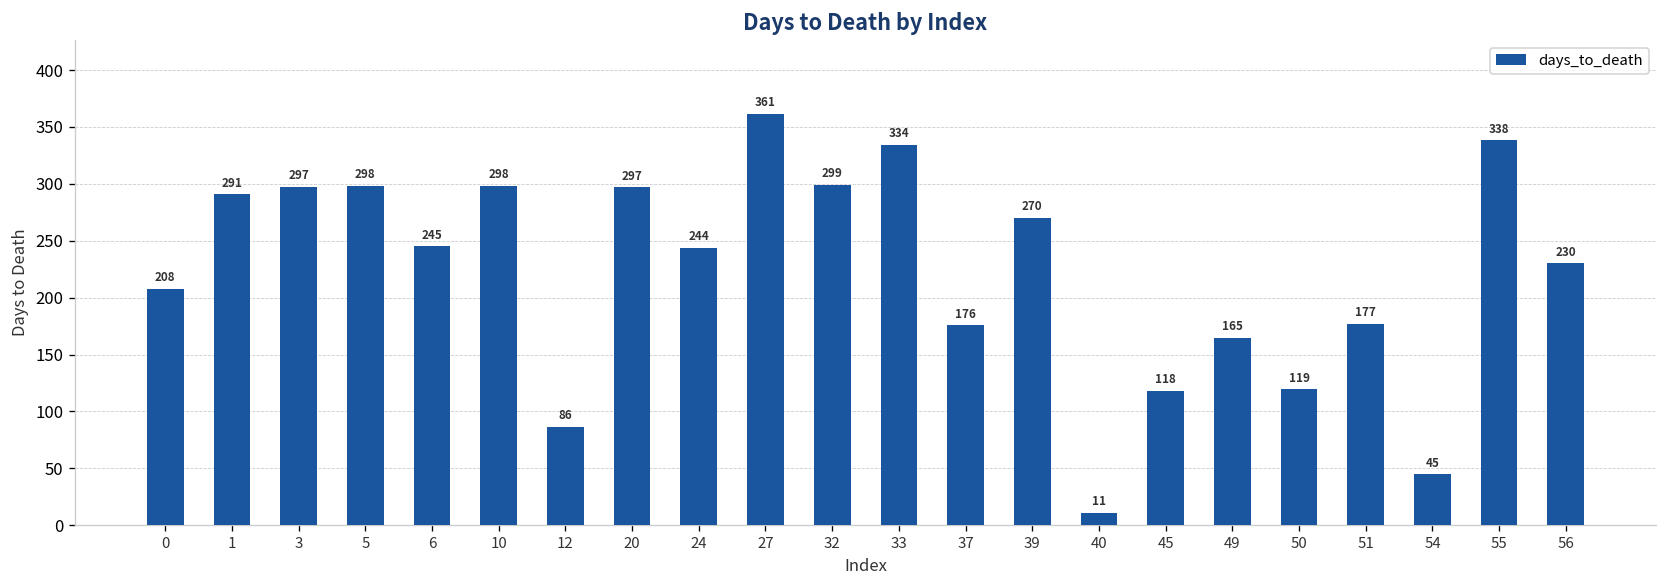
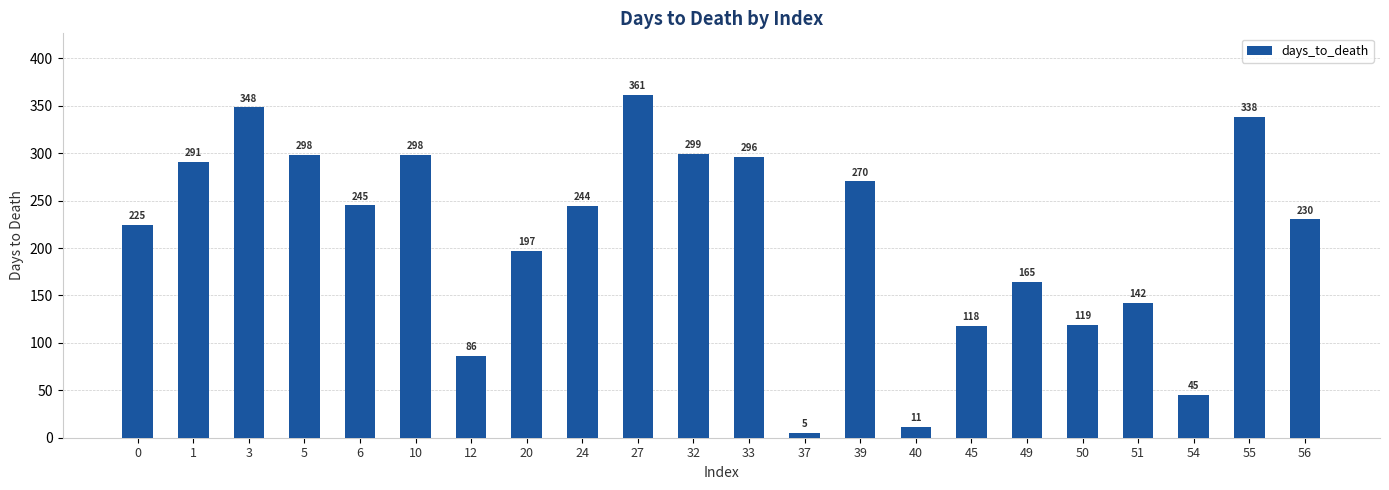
0: 208 -> 225
3: 297 -> 348
20: 297 -> 197
33: 334 -> 296
37: 176 -> 5
51: 177 -> 142
